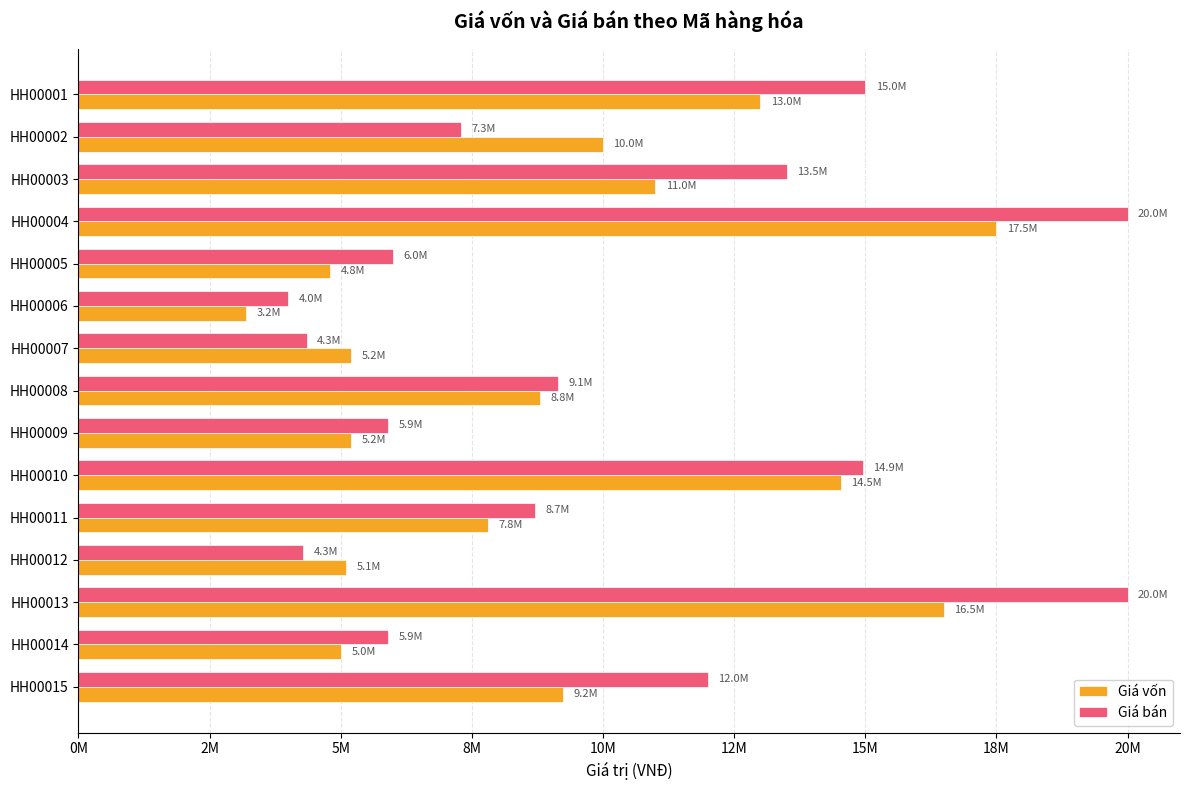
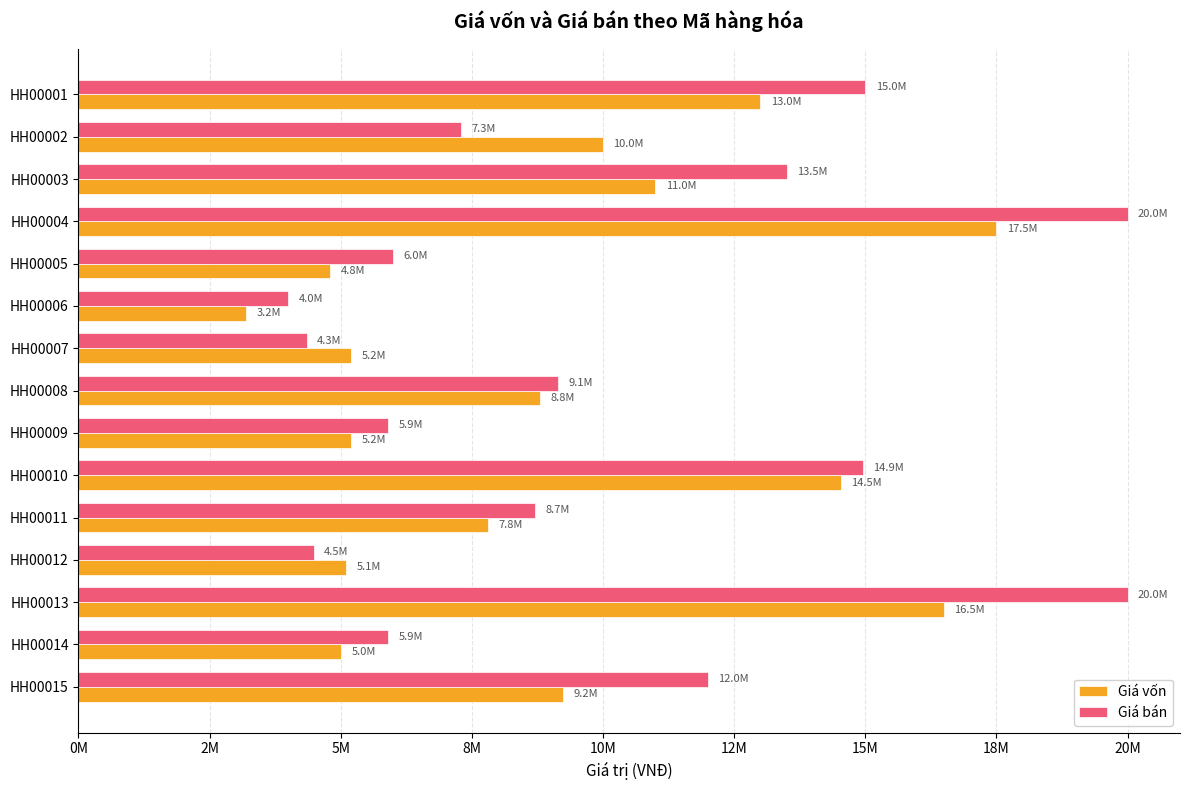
Giá bán, HH00012: 4.3M -> 4.5M
